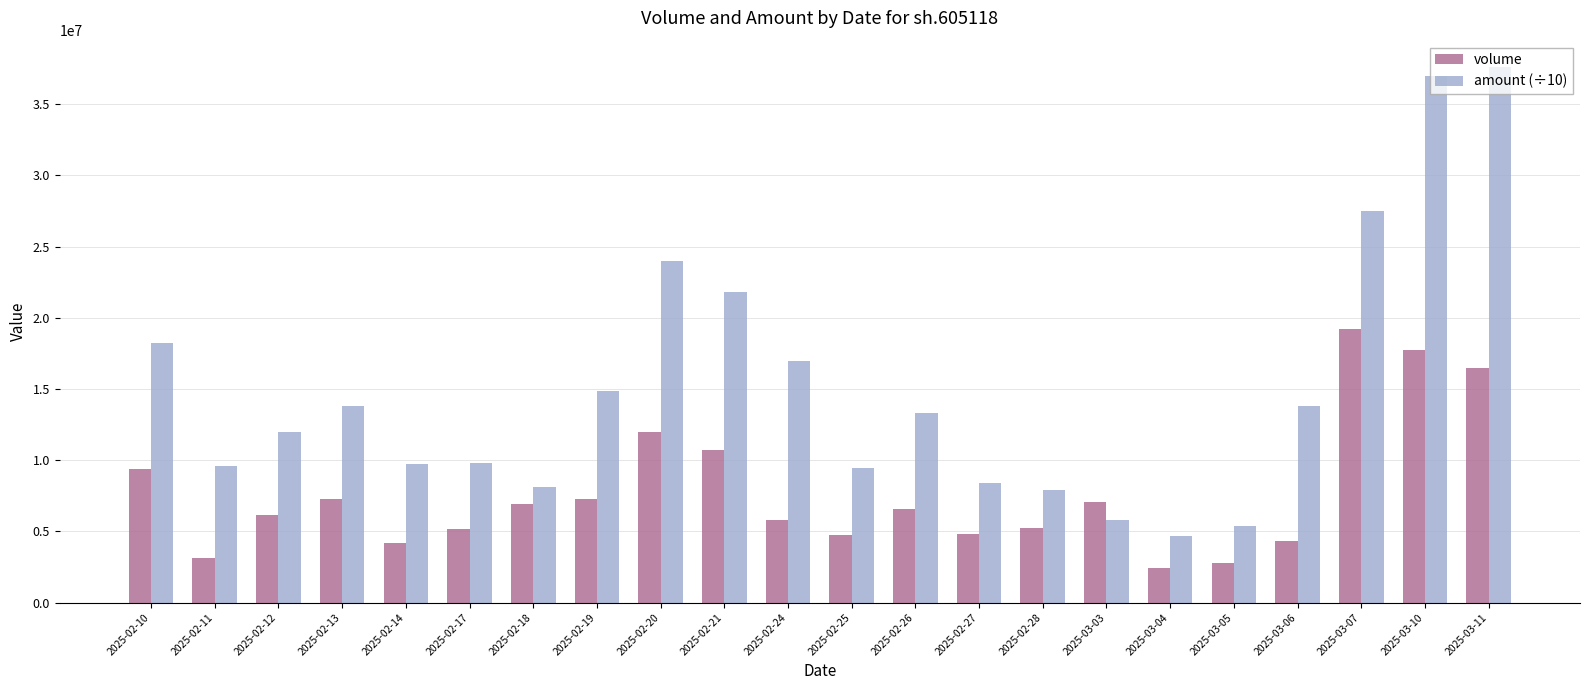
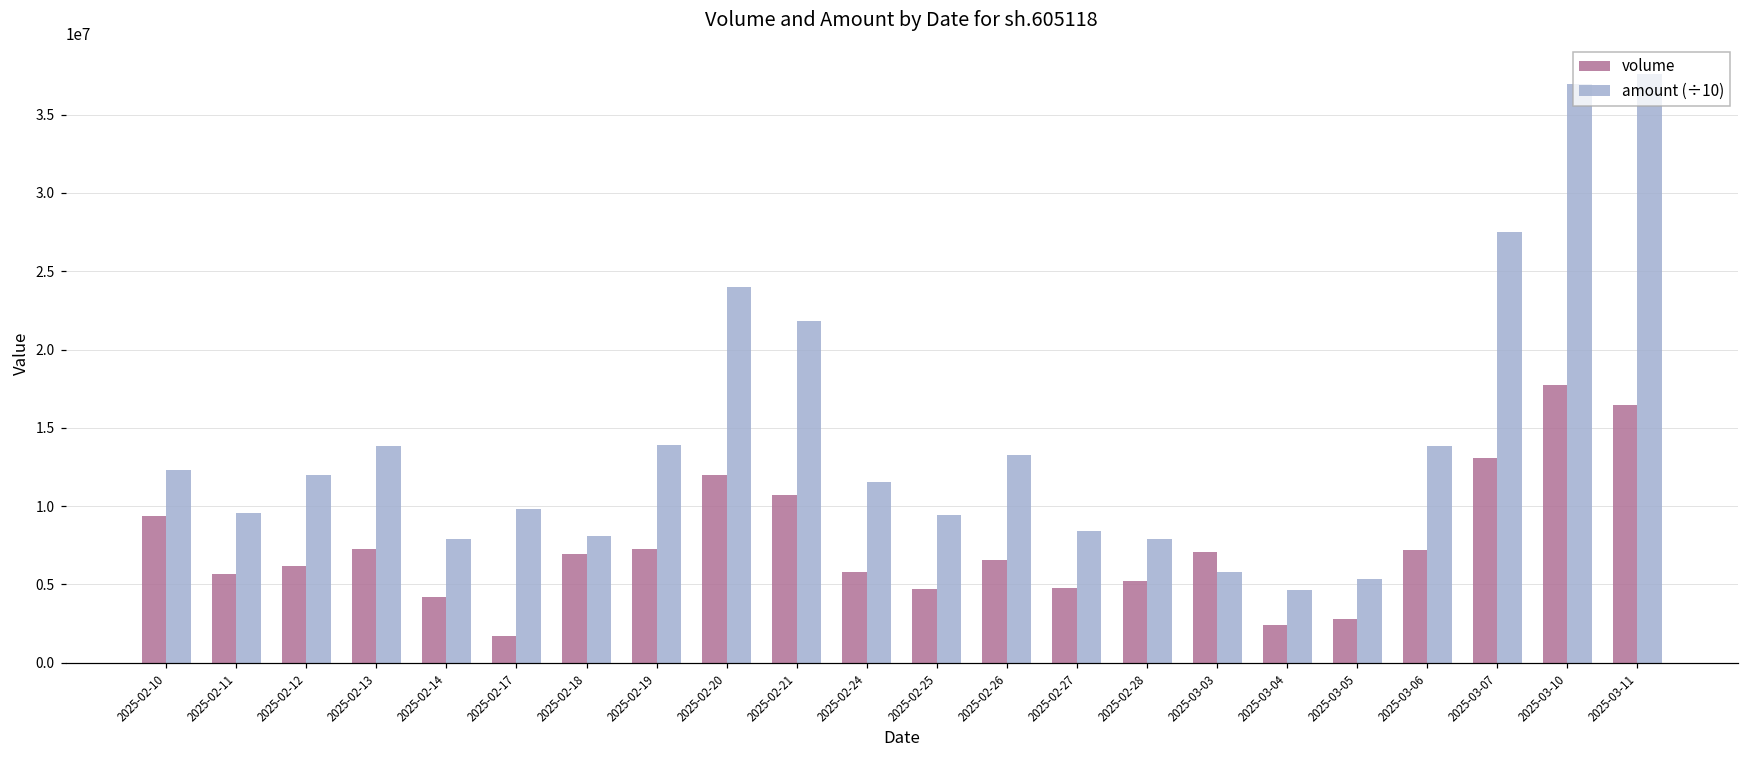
amount (÷10), 2025-02-10: 18200000 -> 12300000
volume, 2025-02-11: 3100000 -> 5600000
amount (÷10), 2025-02-14: 9700000 -> 7900000
volume, 2025-02-17: 5100000 -> 1700000
amount (÷10), 2025-02-19: 14900000 -> 13900000
amount (÷10), 2025-02-24: 16900000 -> 11600000
volume, 2025-03-06: 4300000 -> 7200000
volume, 2025-03-07: 19200000 -> 13100000
